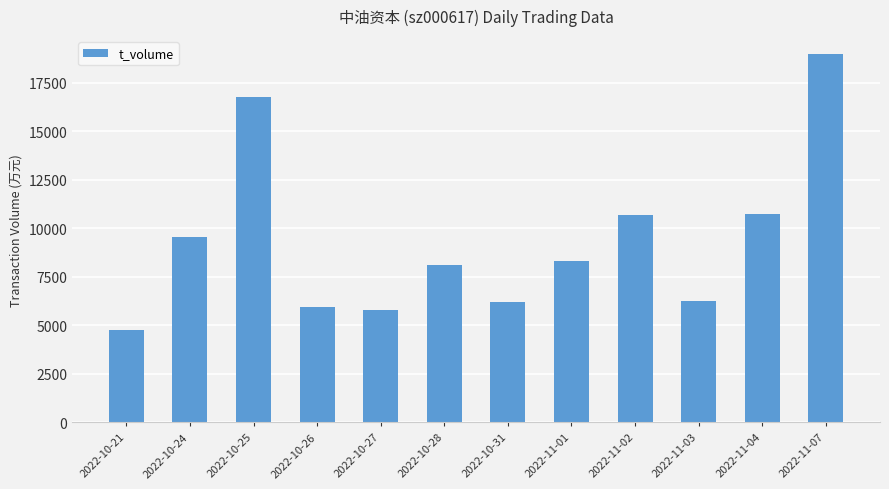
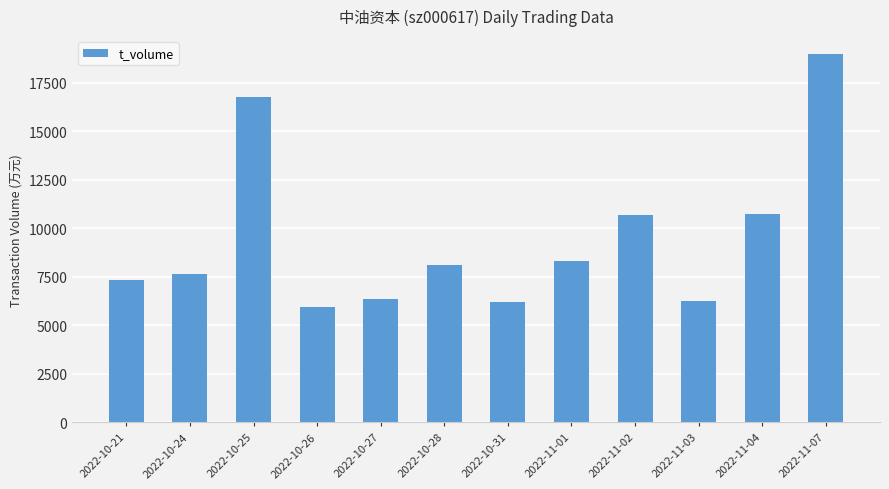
2022-10-21: 4800 -> 7300
2022-10-24: 9600 -> 7600
2022-10-27: 5800 -> 6300
